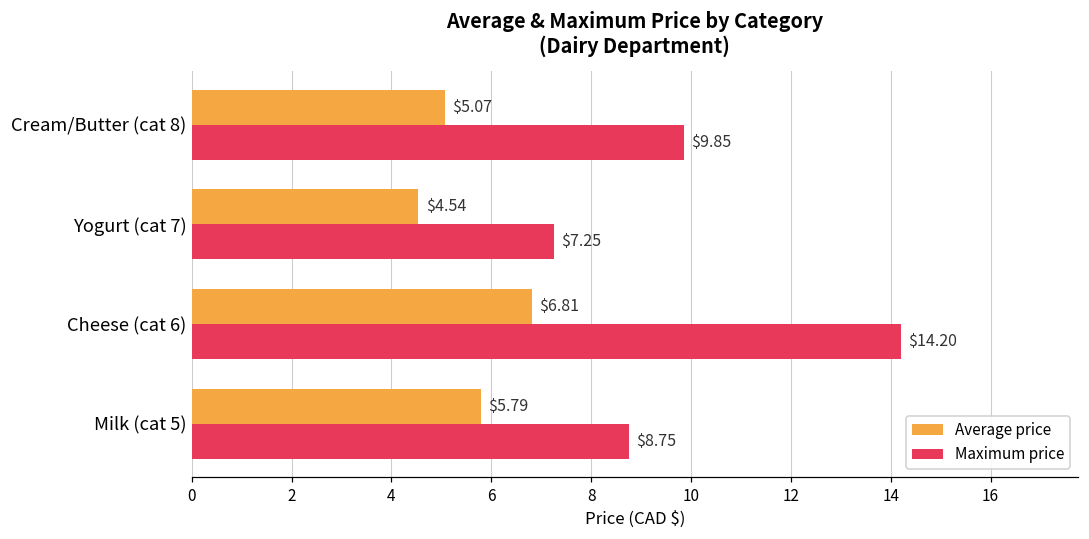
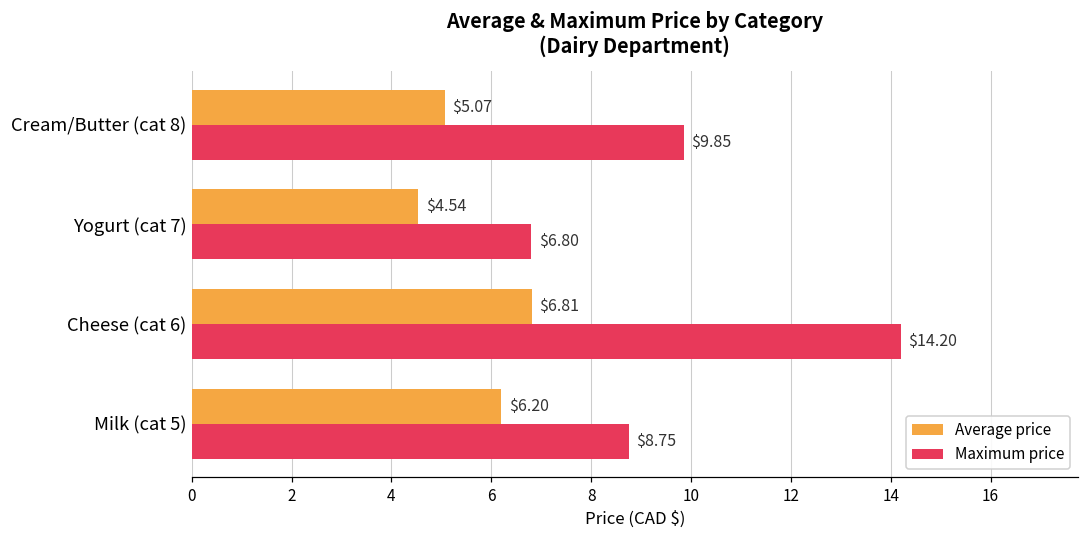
Maximum price, Yogurt (cat 7): $7.25 -> $6.80
Average price, Milk (cat 5): $5.79 -> $6.20
